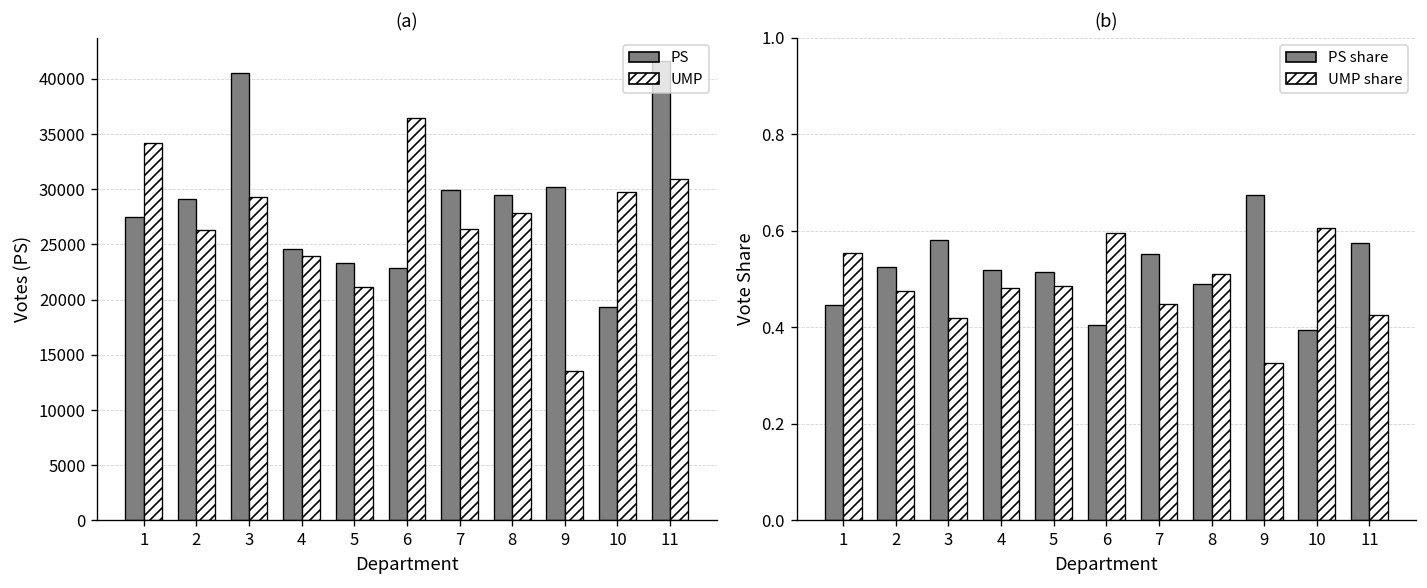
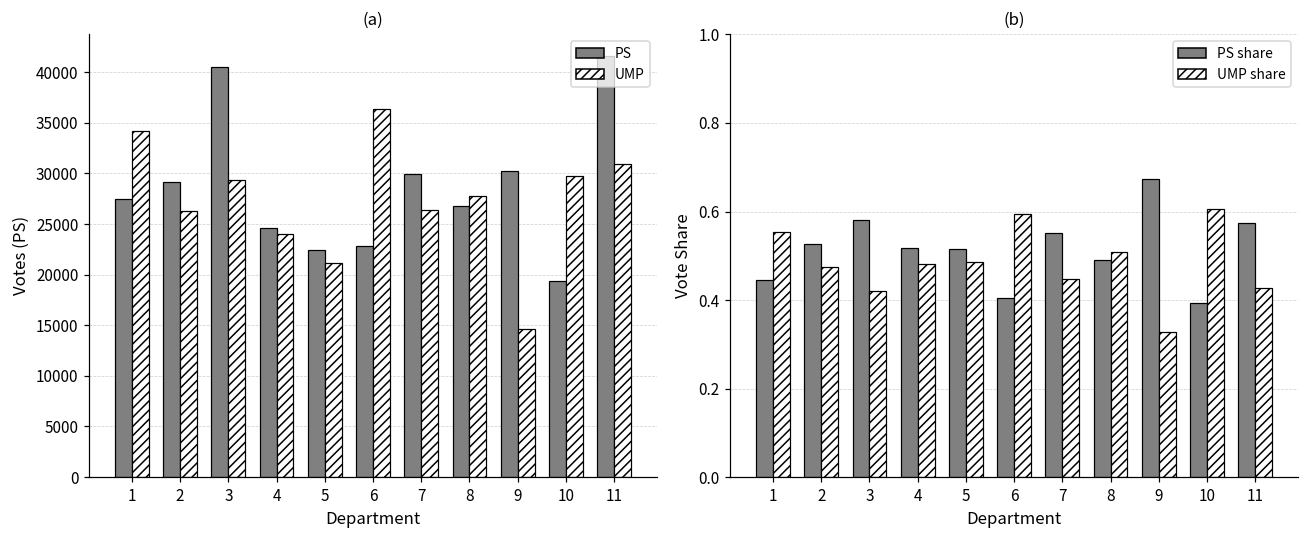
(a), PS, 5: 23000 -> 22000
(a), PS, 8: 30000 -> 27000
(a), UMP, 9: 14000 -> 15000
